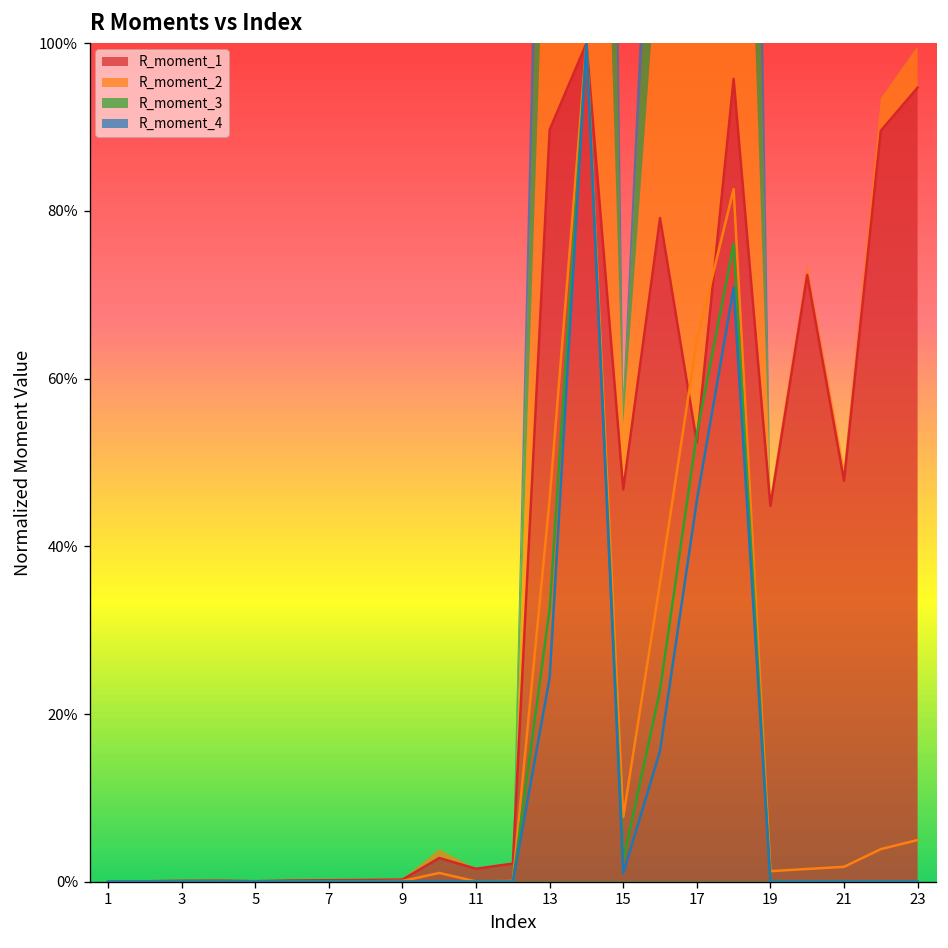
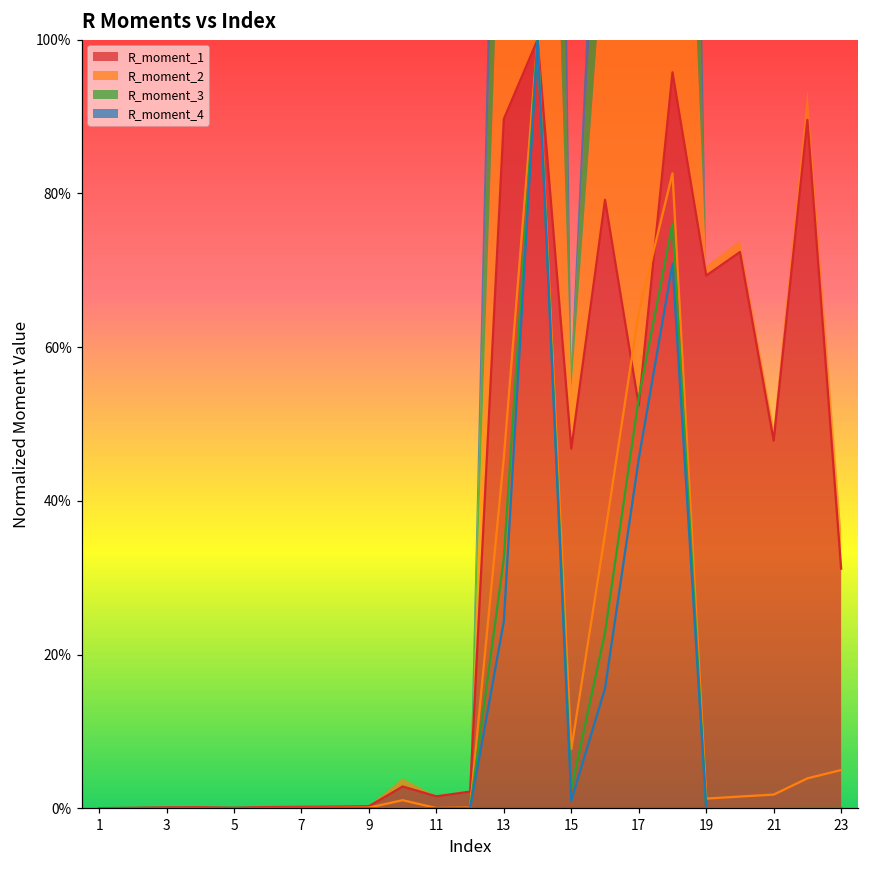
R_moment_1, 19: 45% -> 69%
R_moment_1, 23: 95% -> 31%
